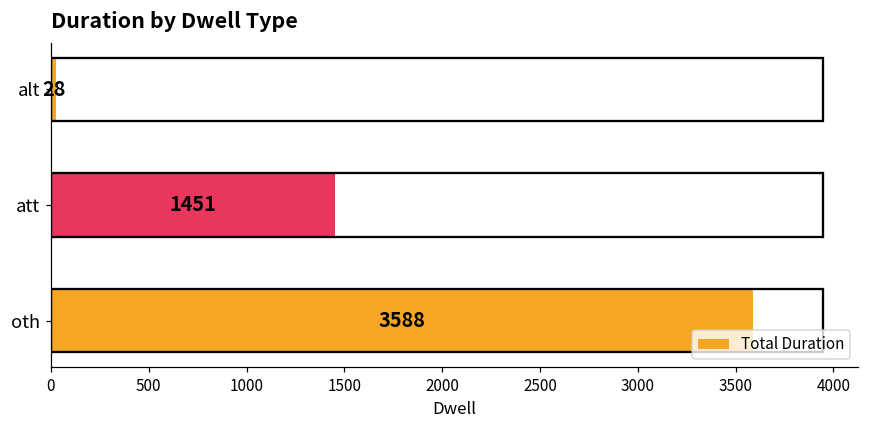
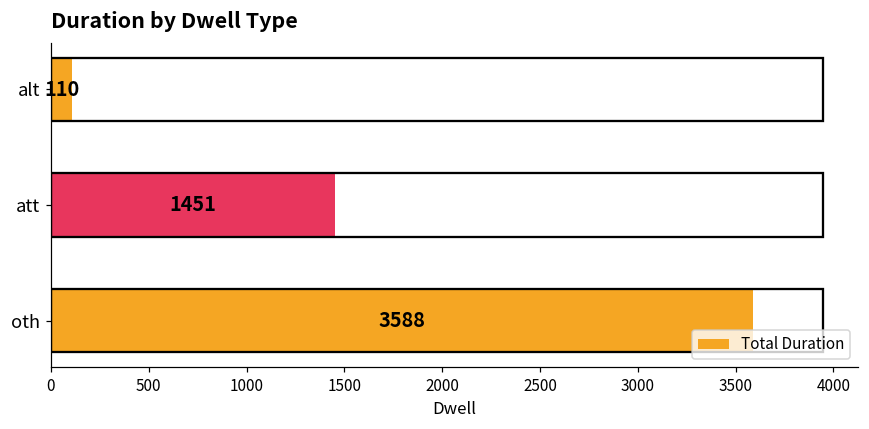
alt: 28 -> 110
